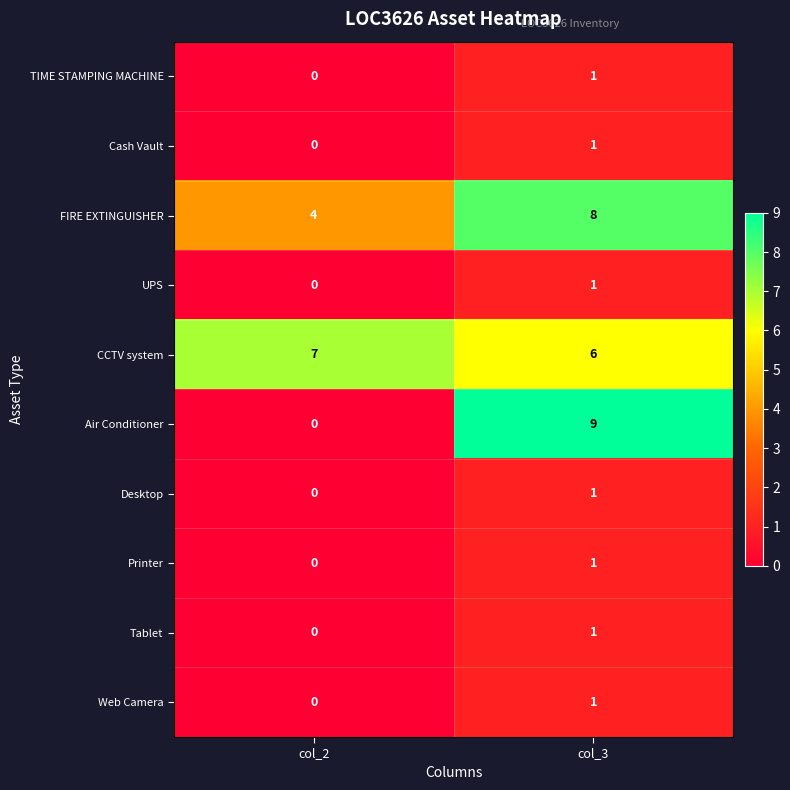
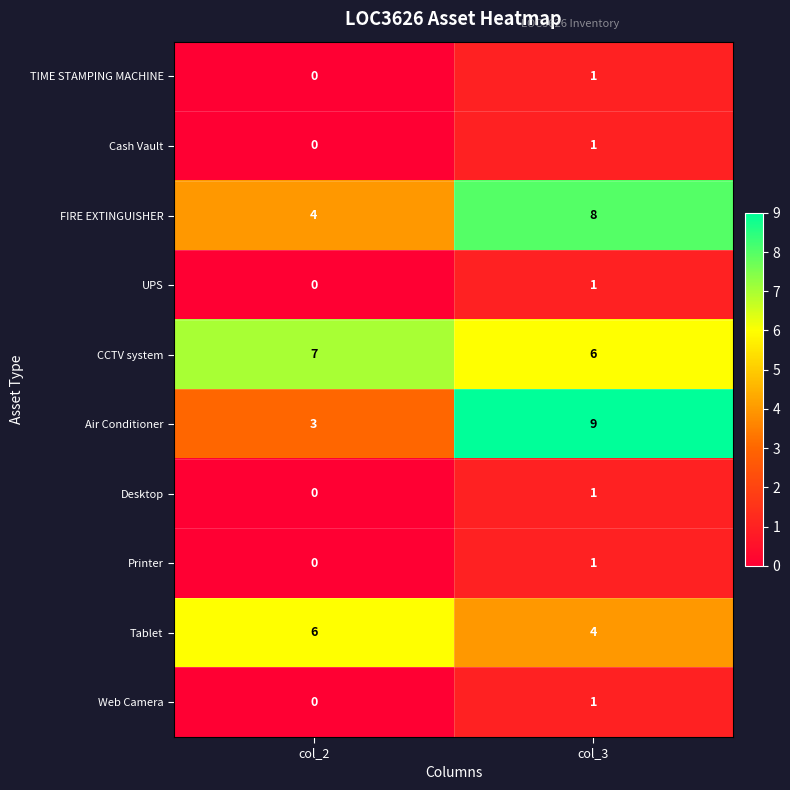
Air Conditioner, col_2: 0 -> 3
Tablet, col_2: 0 -> 6
Tablet, col_3: 1 -> 4
